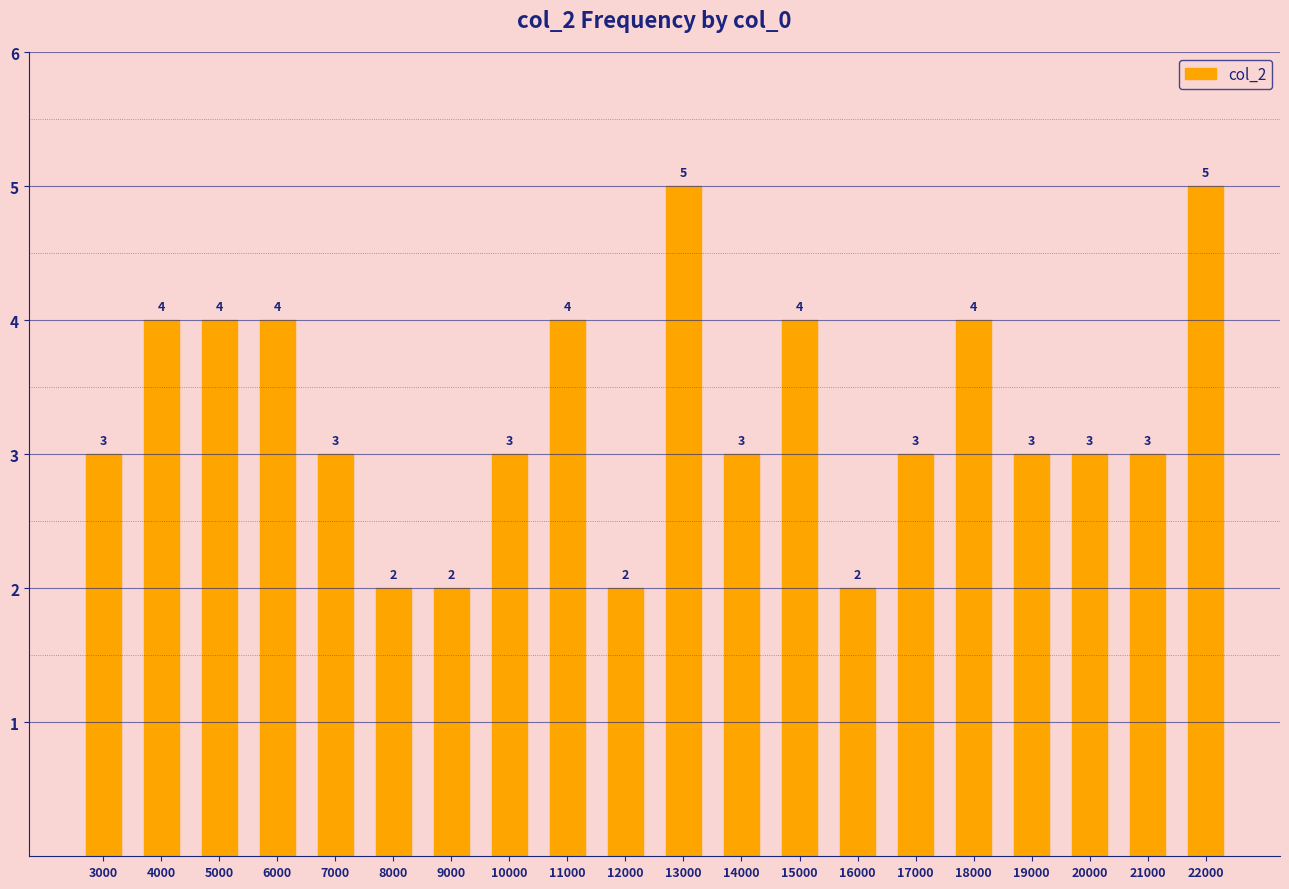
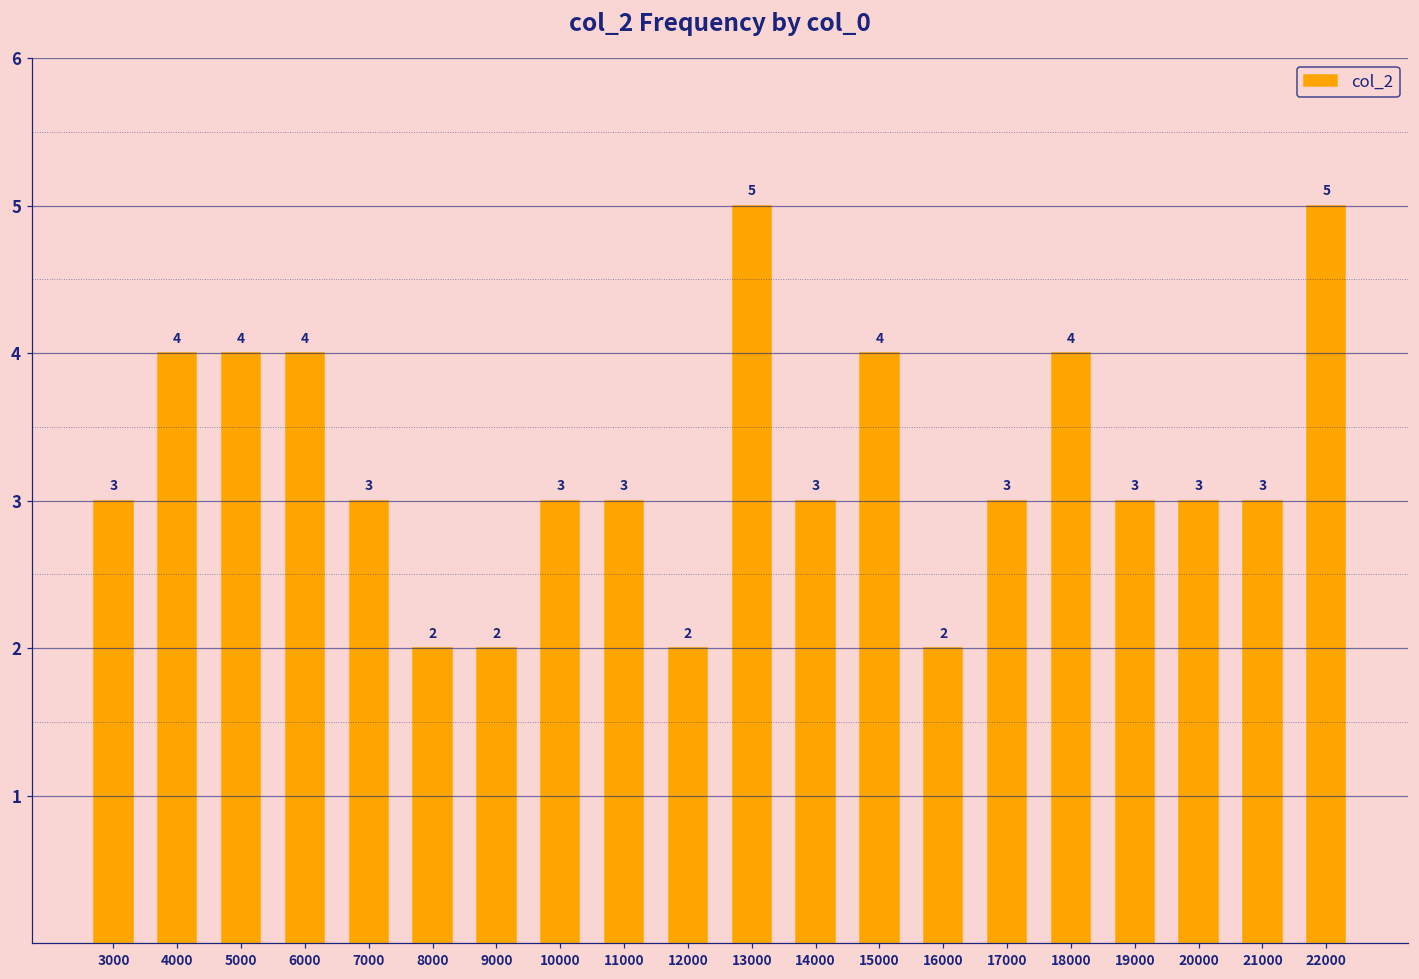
11000: 4 -> 3
